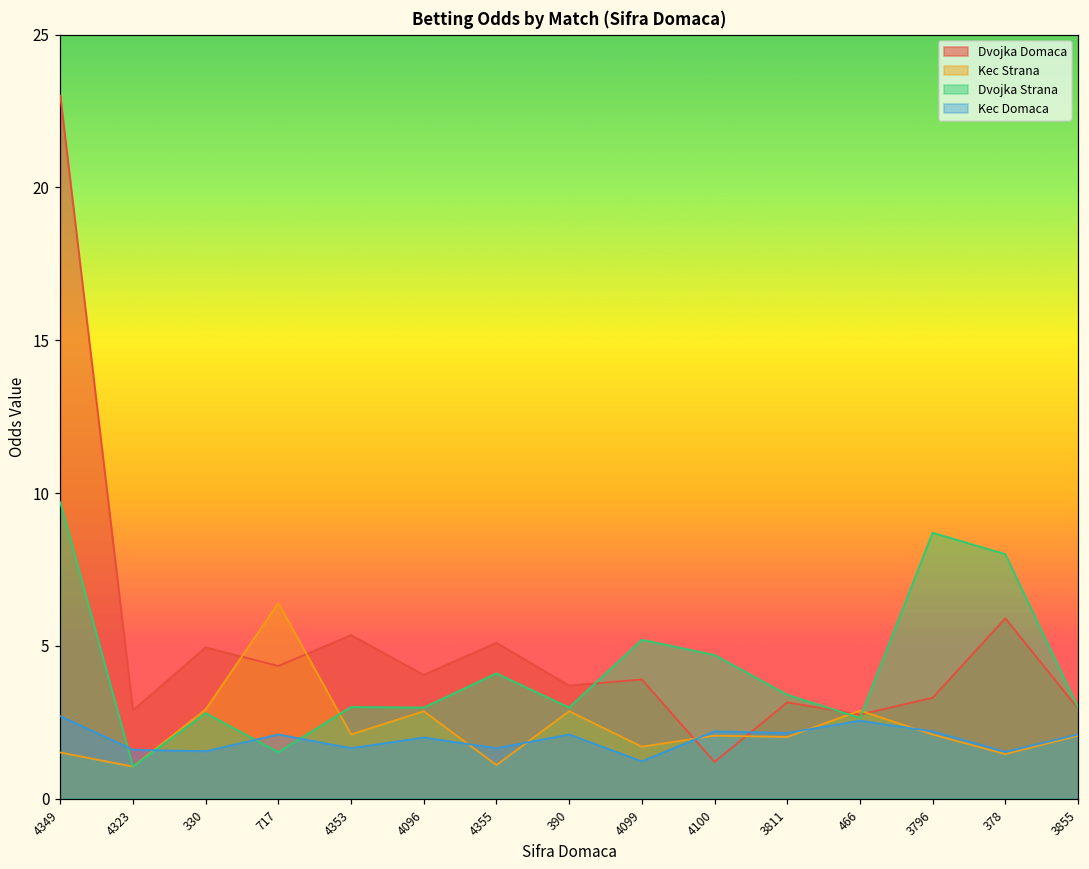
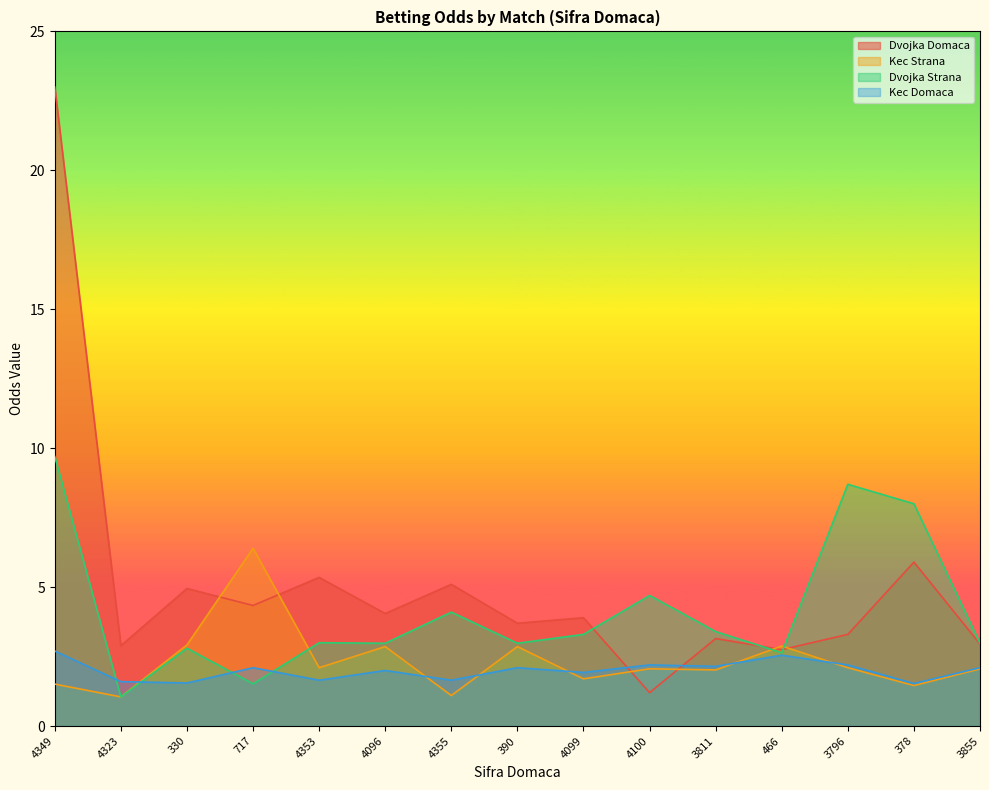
Dvojka Strana, 4099: 5.2 -> 3.3
Kec Domaca, 4099: 1.2 -> 1.9
